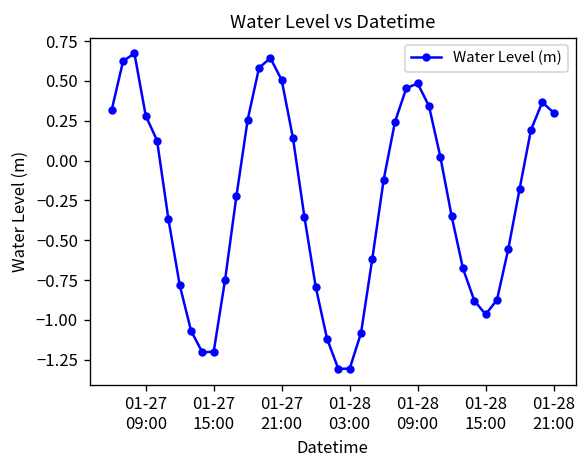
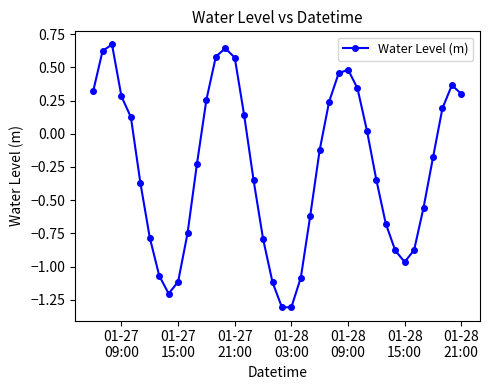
01-27 15:00: -1.20 -> -1.11
01-27 21:00: 0.51 -> 0.57
